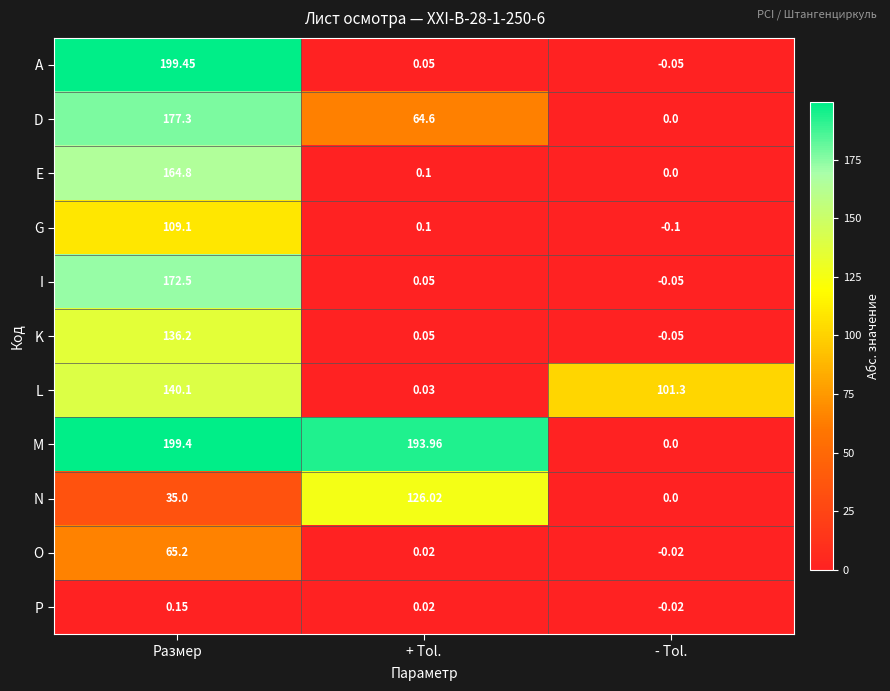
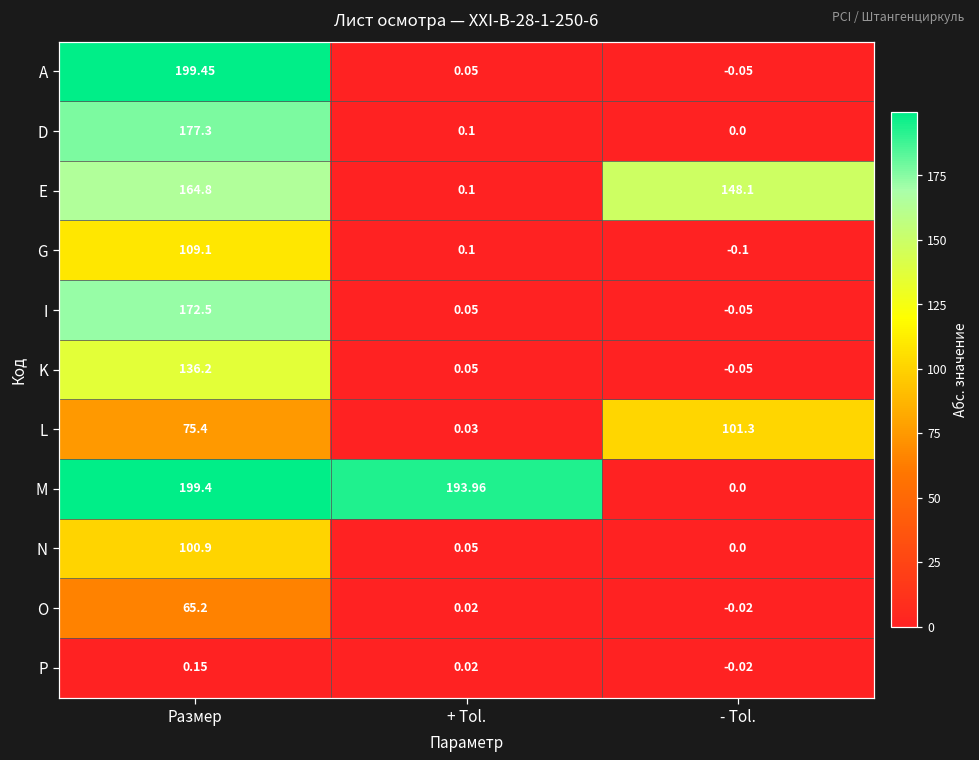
D, + Tol.: 64.6 -> 0.1
E, - Tol.: 0.0 -> 148.1
L, Размер: 140.1 -> 75.4
N, Размер: 35.0 -> 100.9
N, + Tol.: 126.02 -> 0.05
